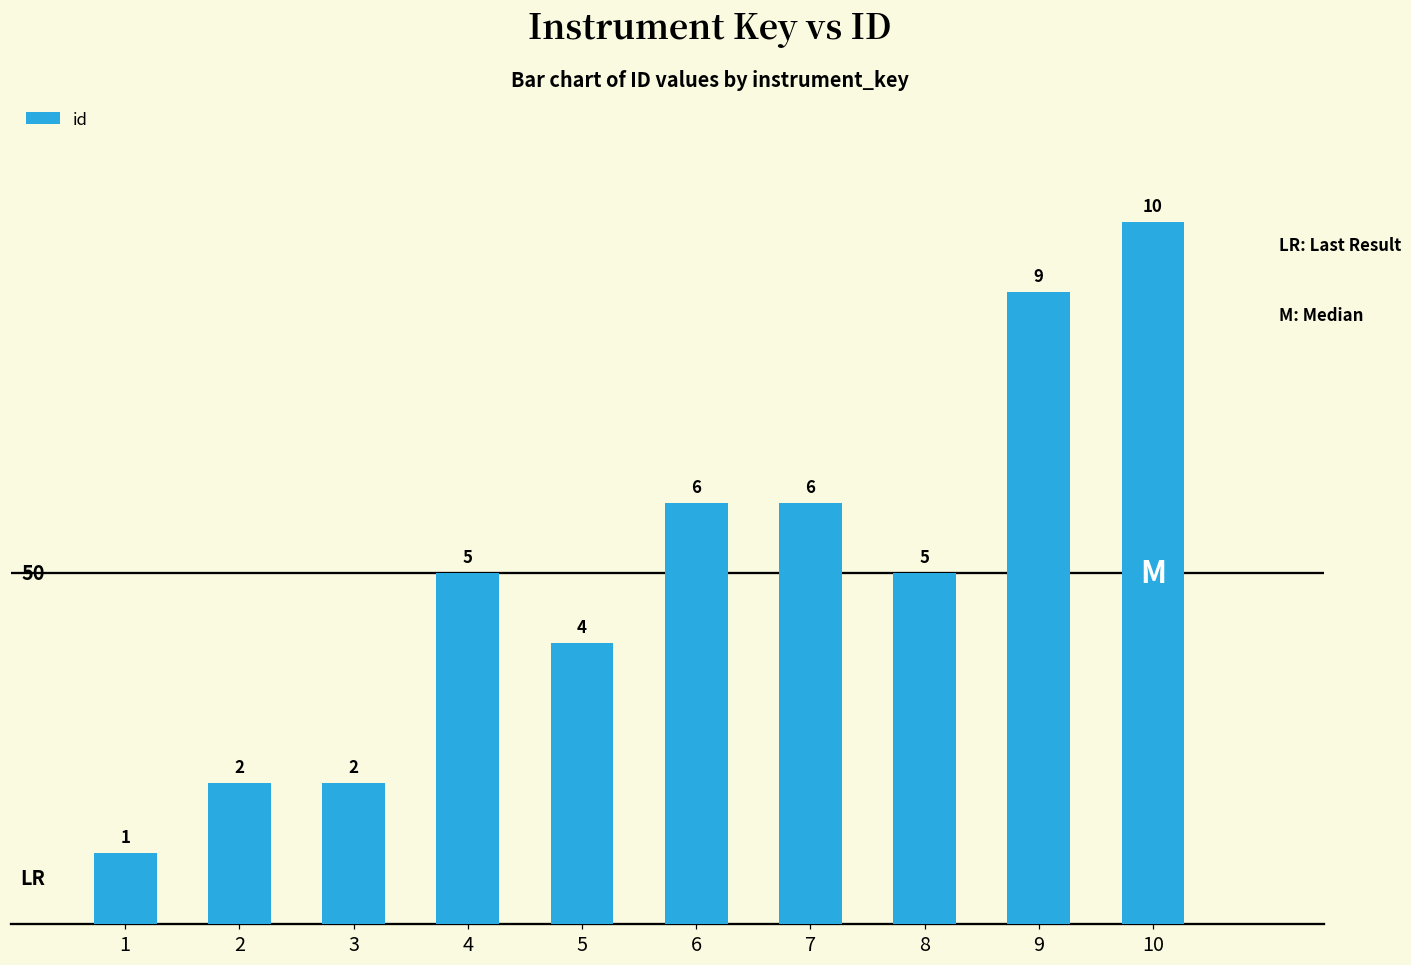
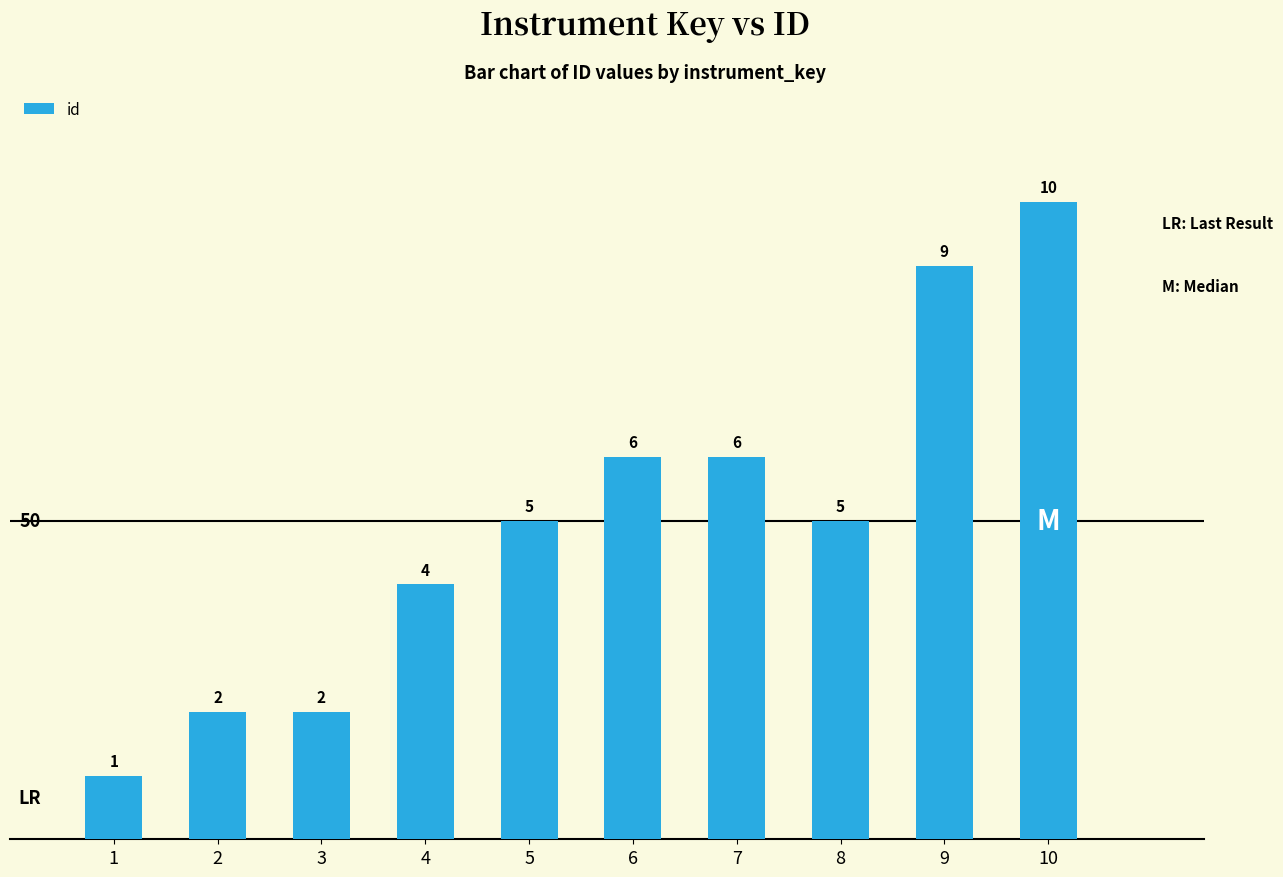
4: 5 -> 4
5: 4 -> 5
